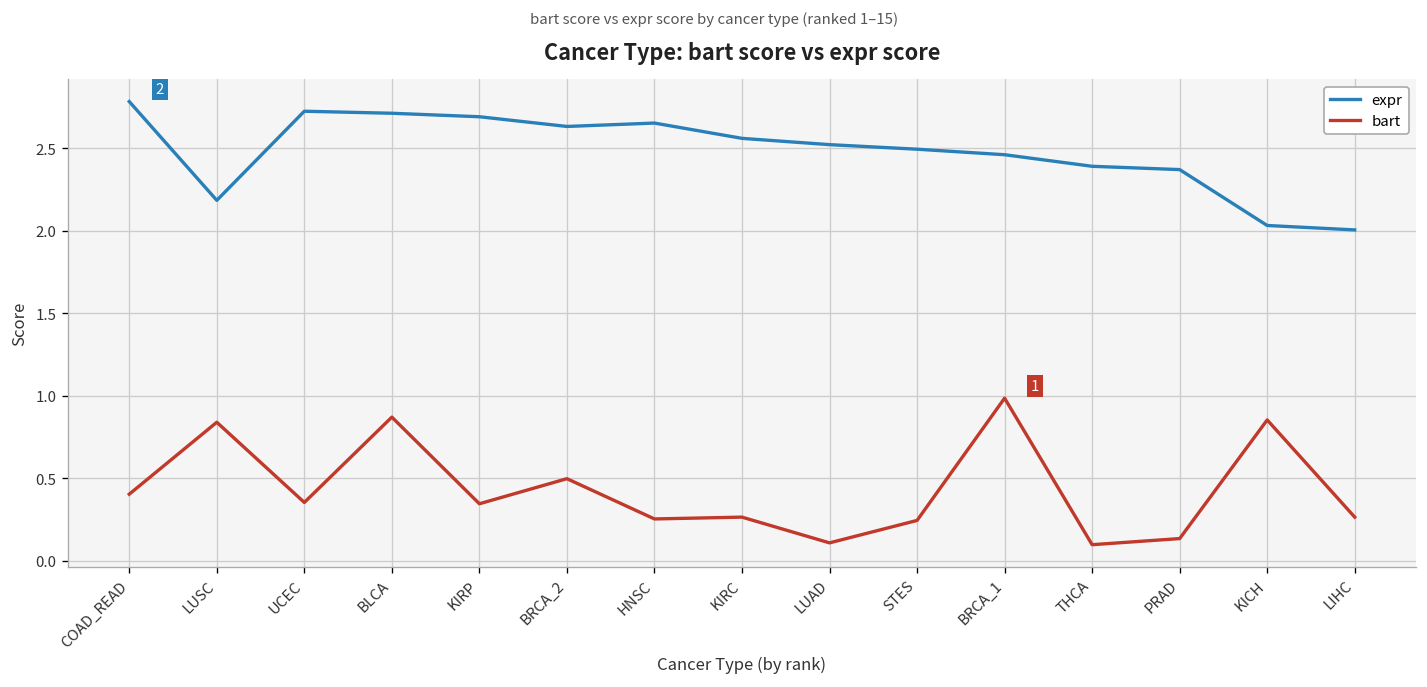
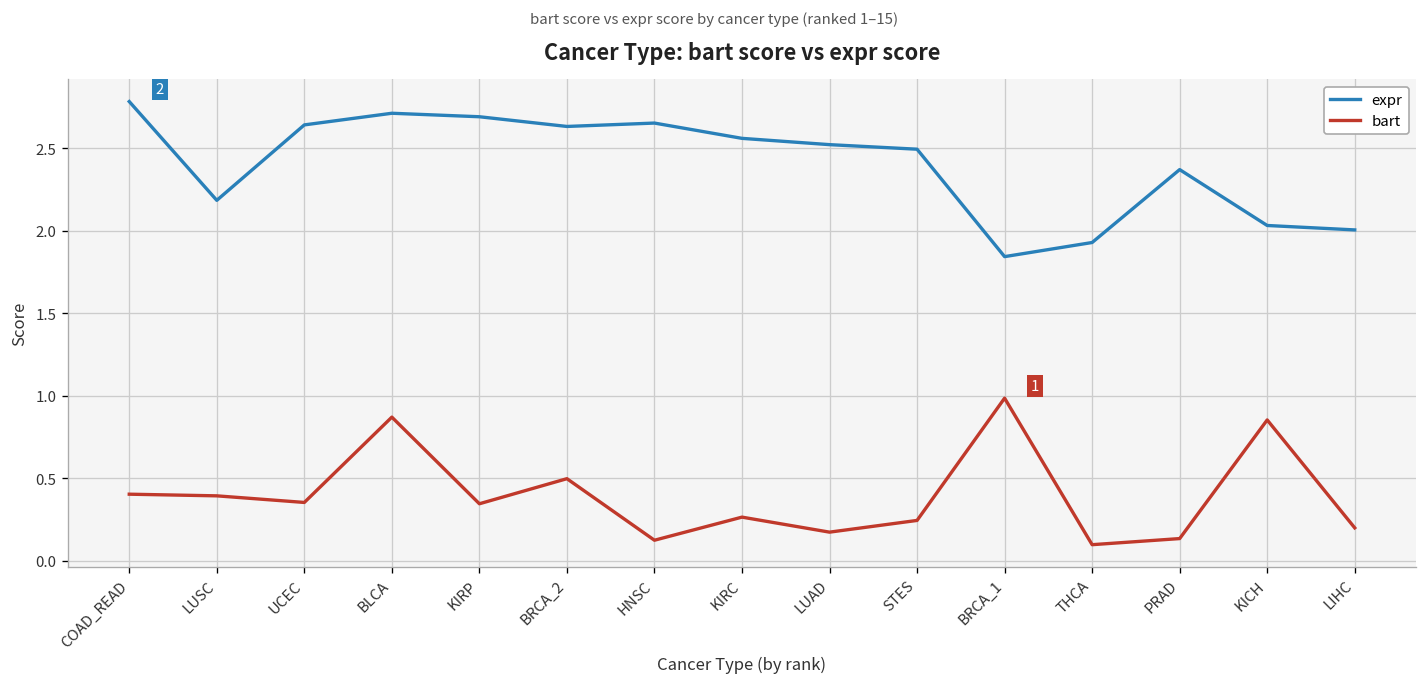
bart, LUSC: 0.84 -> 0.39
expr, UCEC: 2.72 -> 2.64
bart, HNSC: 0.25 -> 0.13
bart, LUAD: 0.11 -> 0.17
expr, BRCA_1: 2.46 -> 1.84
expr, THCA: 2.39 -> 1.93
bart, LIHC: 0.27 -> 0.20
